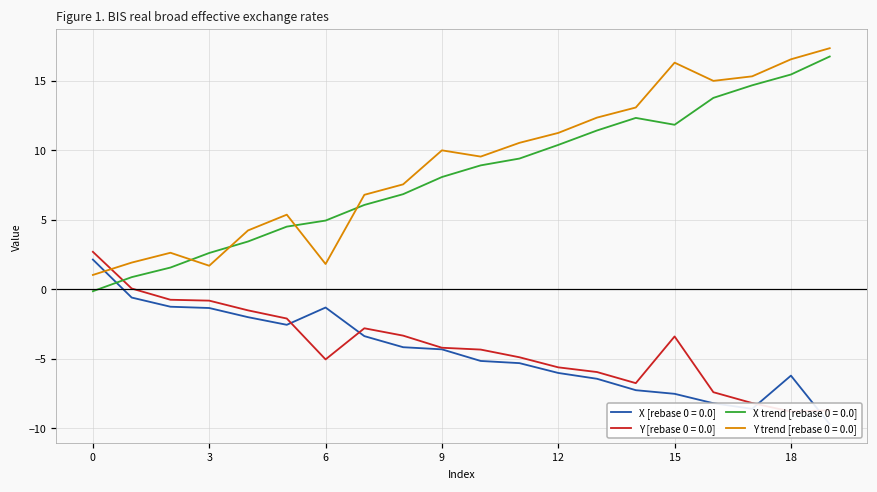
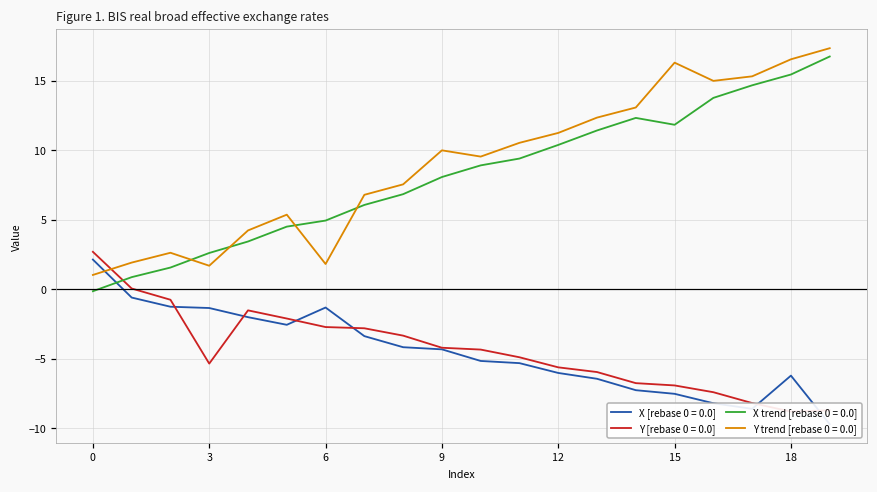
Y [rebase 0 = 0.0], 3: -0.8 -> -5.3
Y [rebase 0 = 0.0], 6: -5.0 -> -2.7
Y [rebase 0 = 0.0], 15: -3.4 -> -6.9
